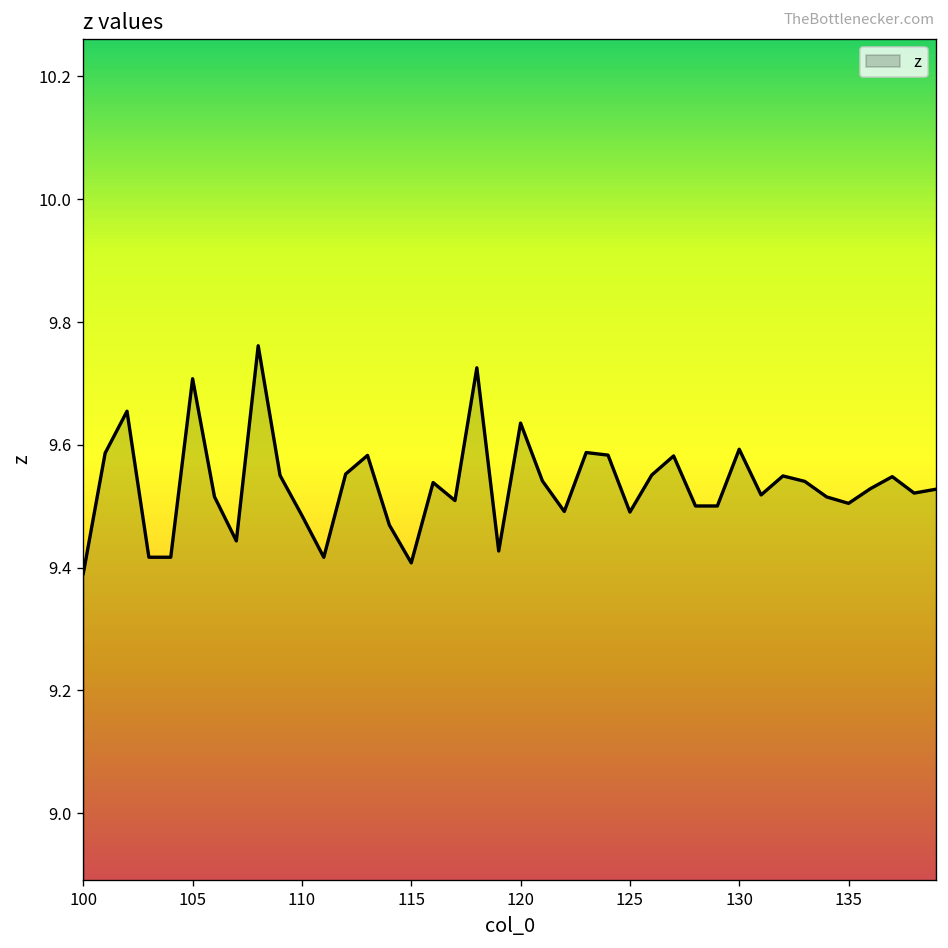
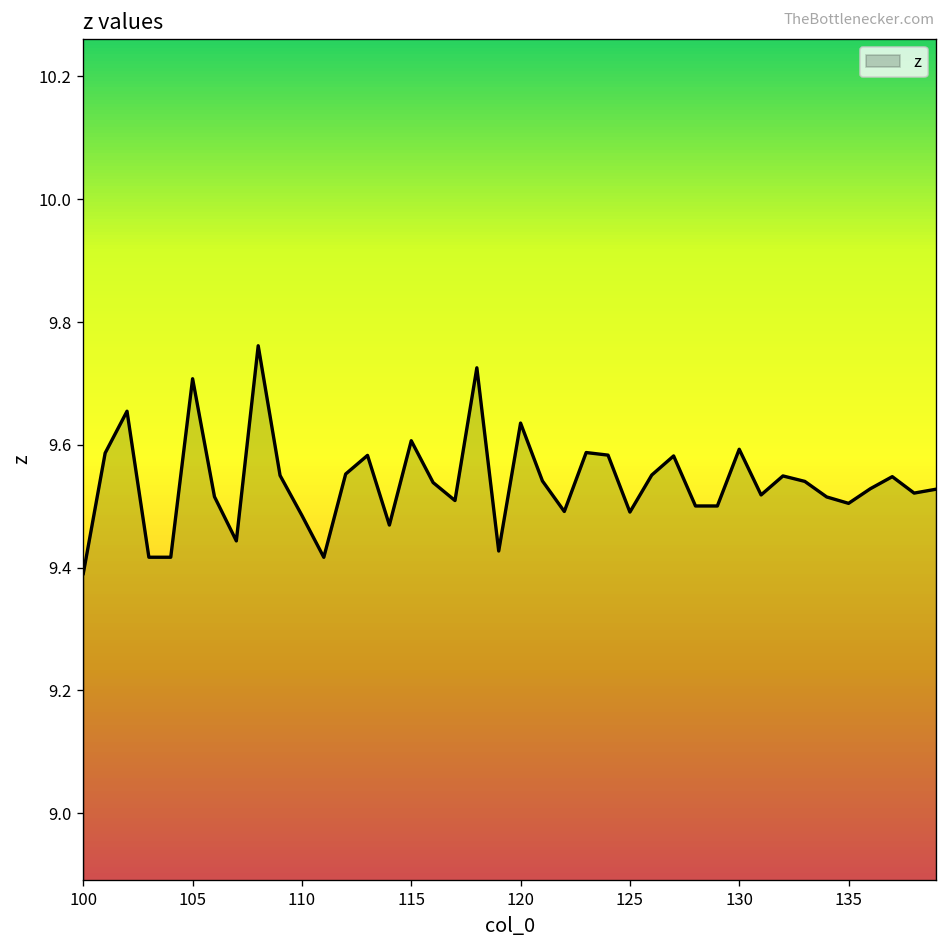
115: 9.41 -> 9.61
